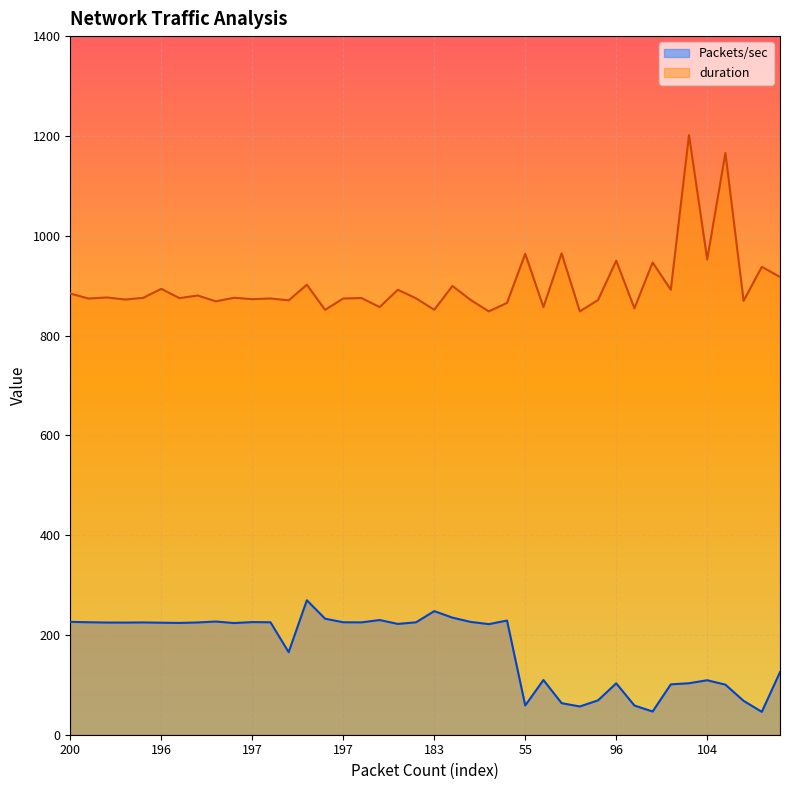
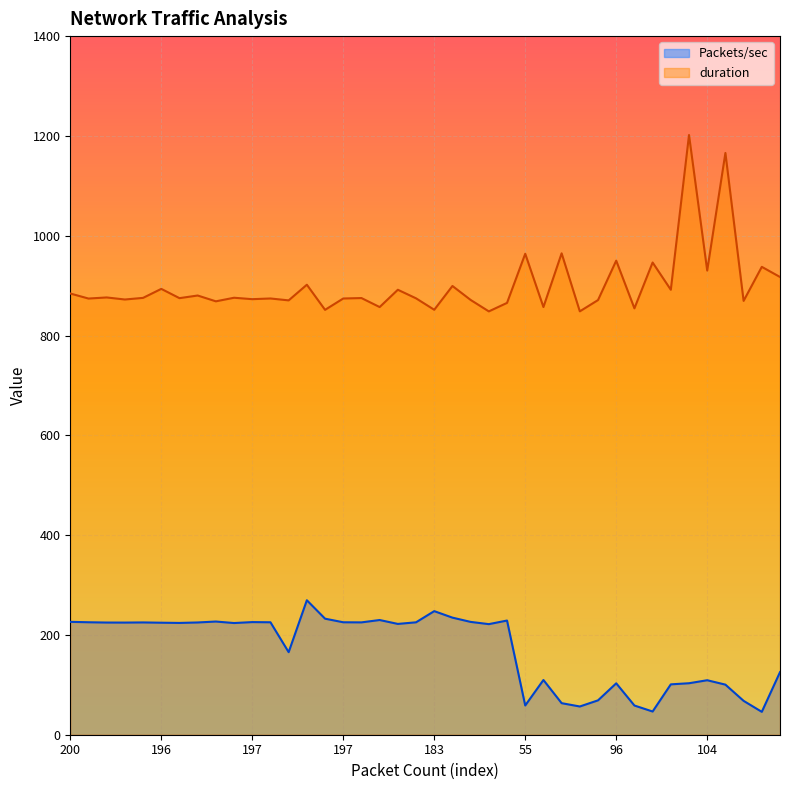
duration, 104: 950 -> 930
